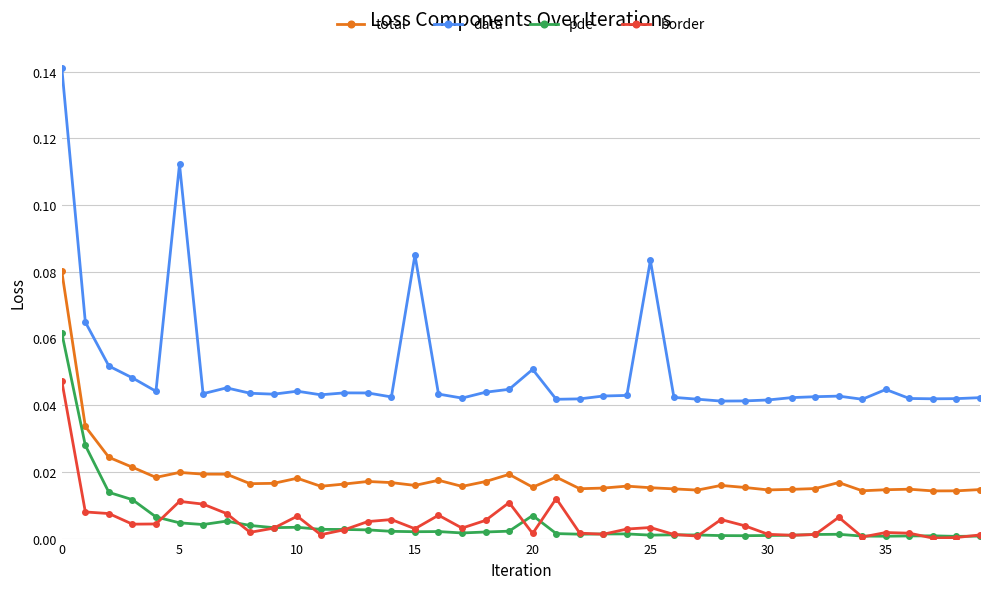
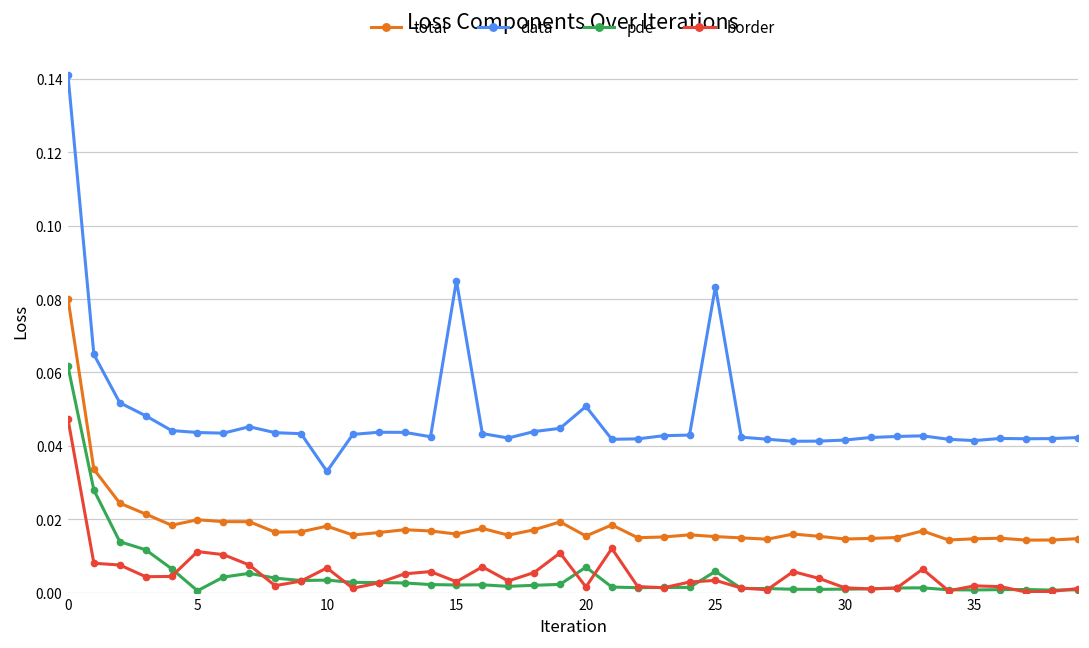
data, 5: 0.112 -> 0.044
pde, 5: 0.005 -> 0.000
data, 10: 0.044 -> 0.033
pde, 25: 0.001 -> 0.006
data, 35: 0.045 -> 0.041
